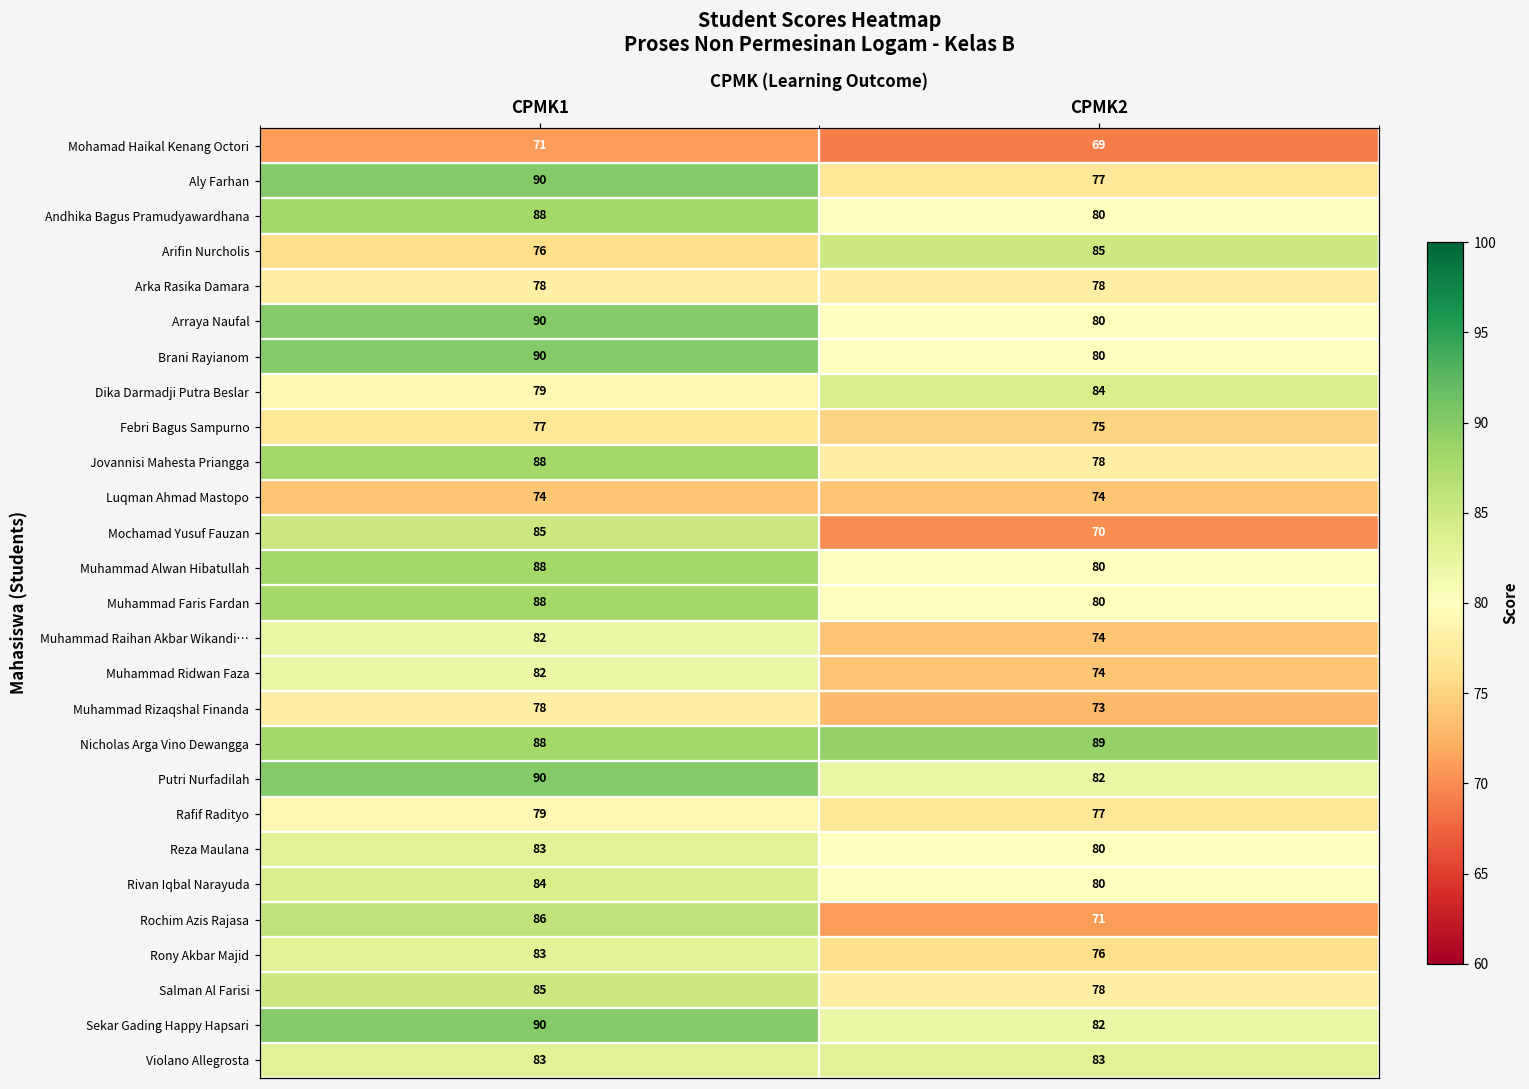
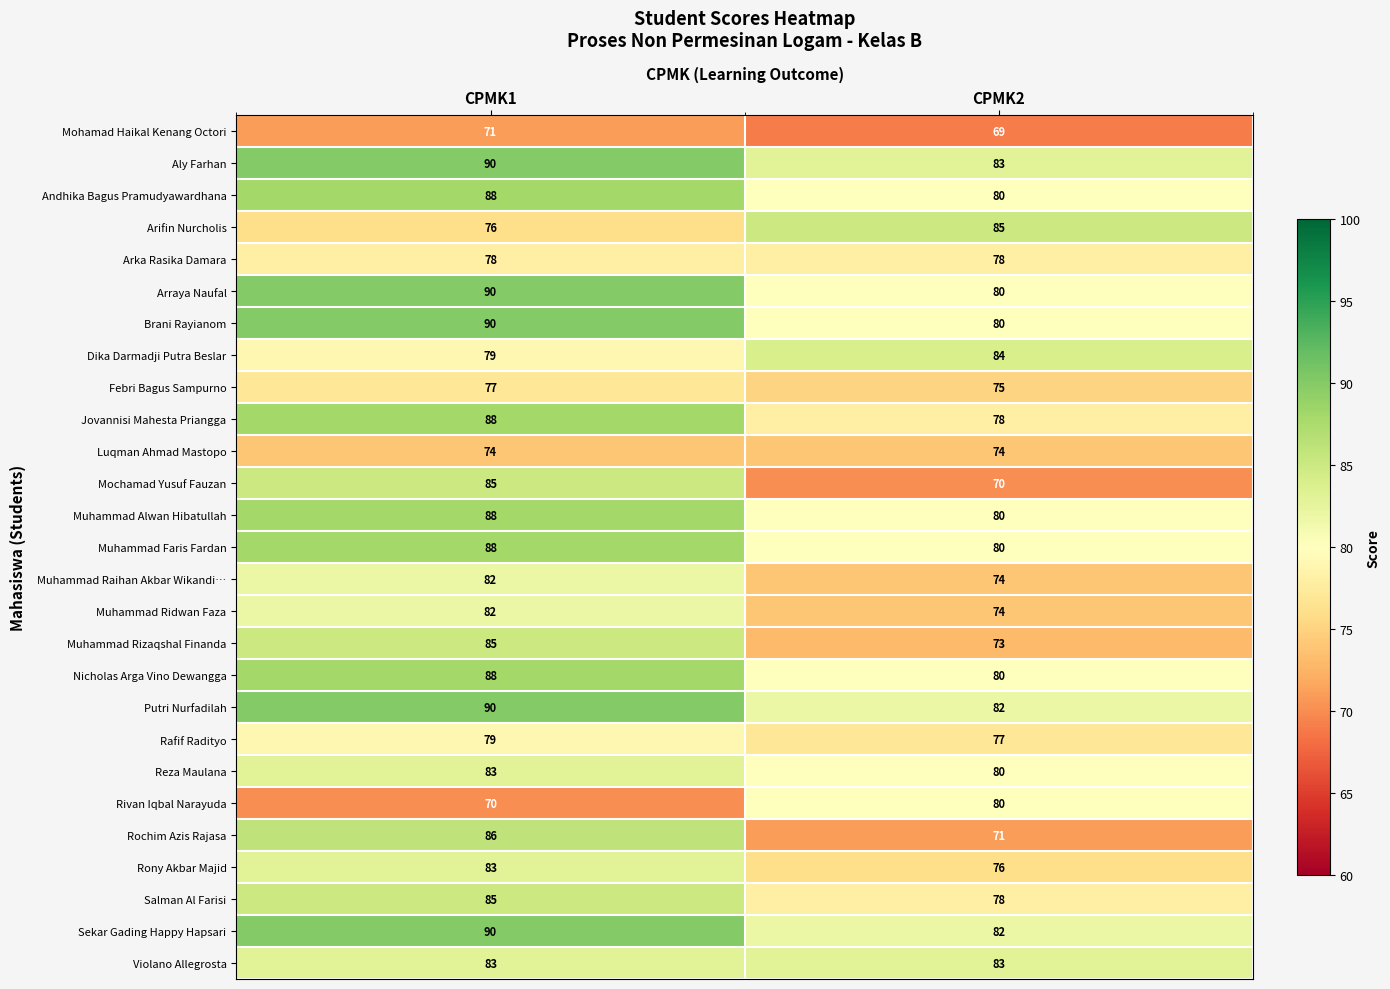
Aly Farhan, CPMK2: 77 -> 83
Muhammad Rizaqshal Finanda, CPMK1: 78 -> 85
Nicholas Arga Vino Dewangga, CPMK2: 89 -> 80
Rivan Iqbal Narayuda, CPMK1: 84 -> 70
